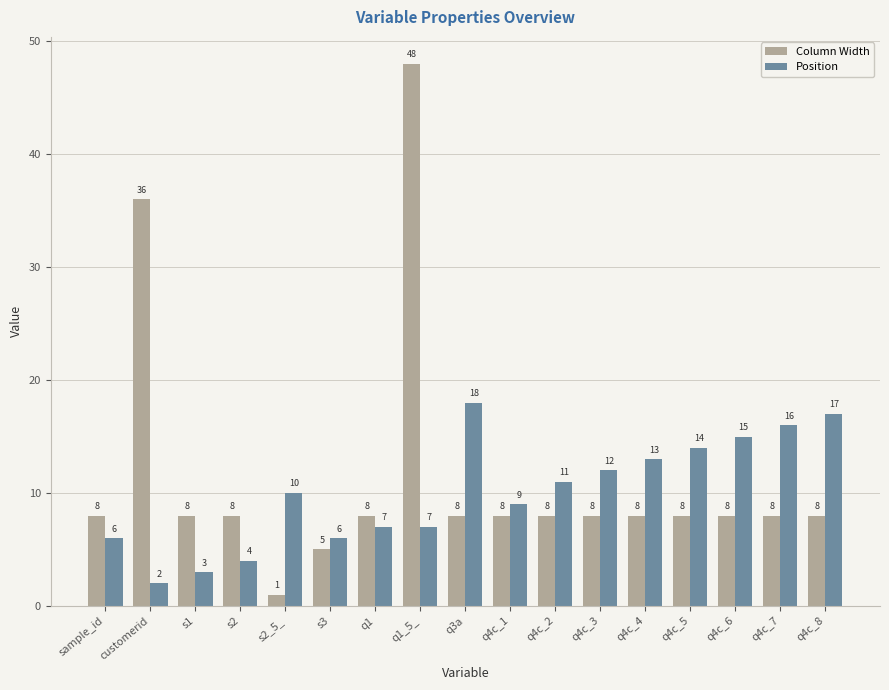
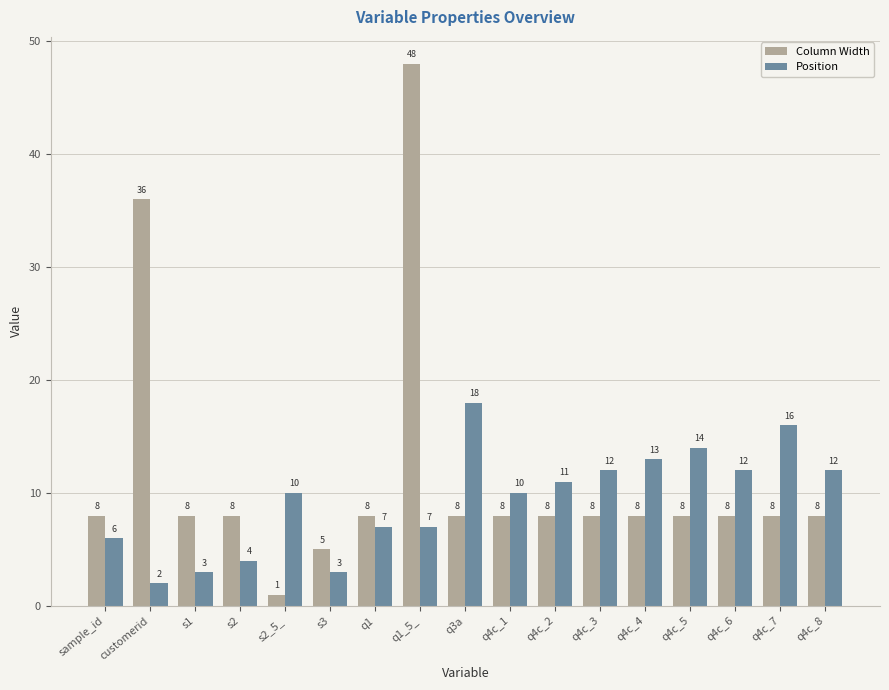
Position, s3: 6 -> 3
Position, q4c_1: 9 -> 10
Position, q4c_6: 15 -> 12
Position, q4c_8: 17 -> 12
